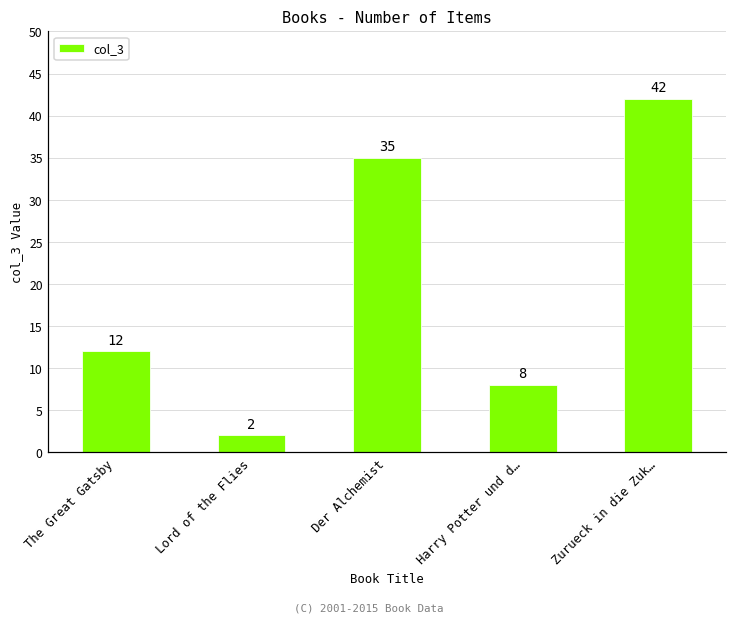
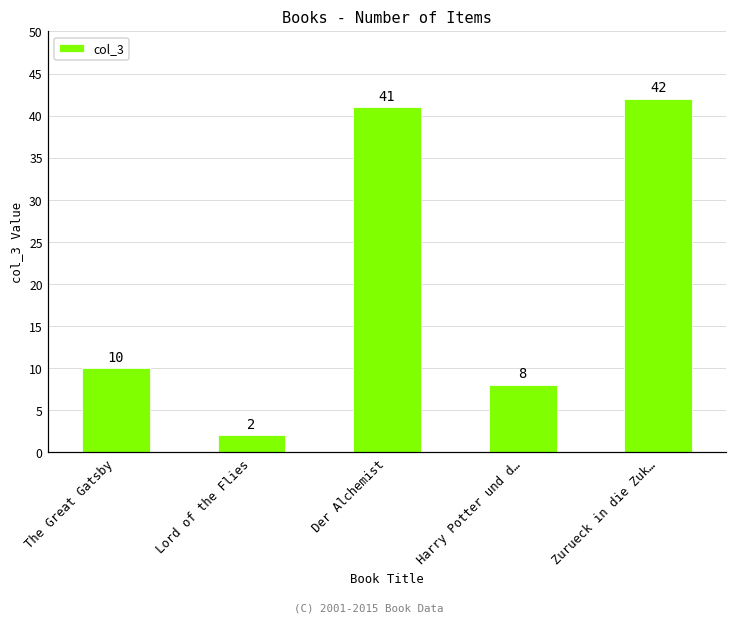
The Great Gatsby: 12 -> 10
Der Alchemist: 35 -> 41
